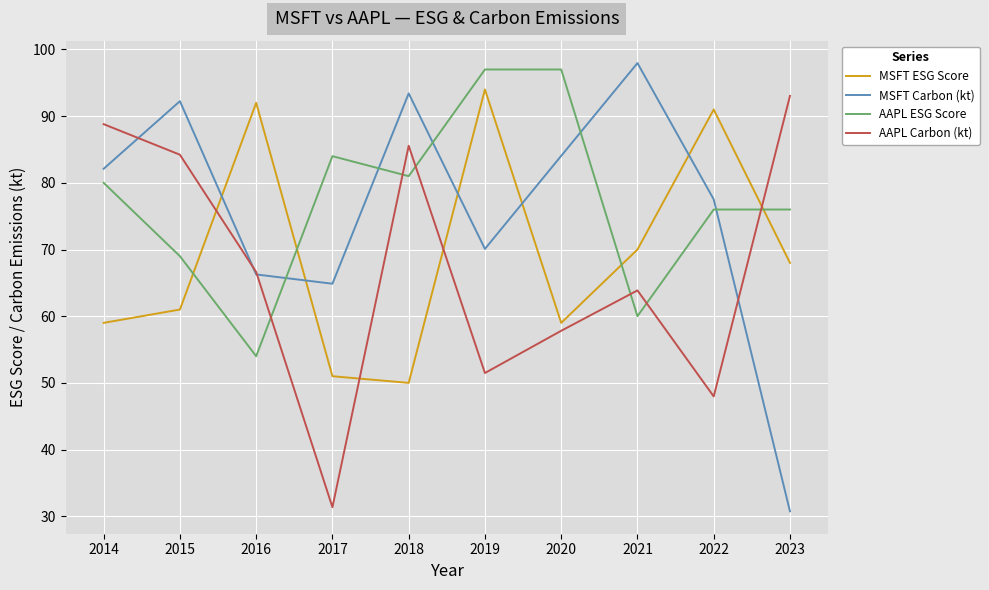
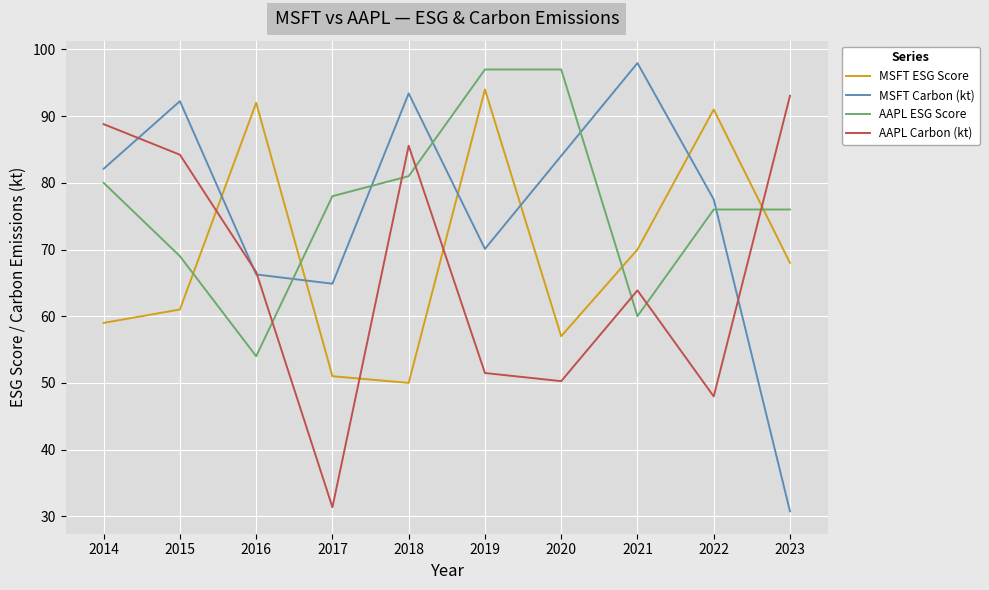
AAPL ESG Score, 2017: 84 -> 78
MSFT ESG Score, 2020: 59 -> 57
AAPL Carbon (kt), 2020: 58 -> 50
